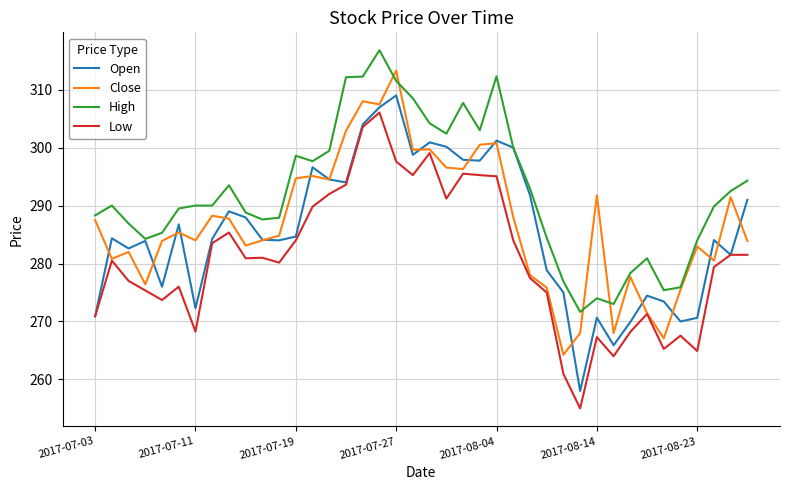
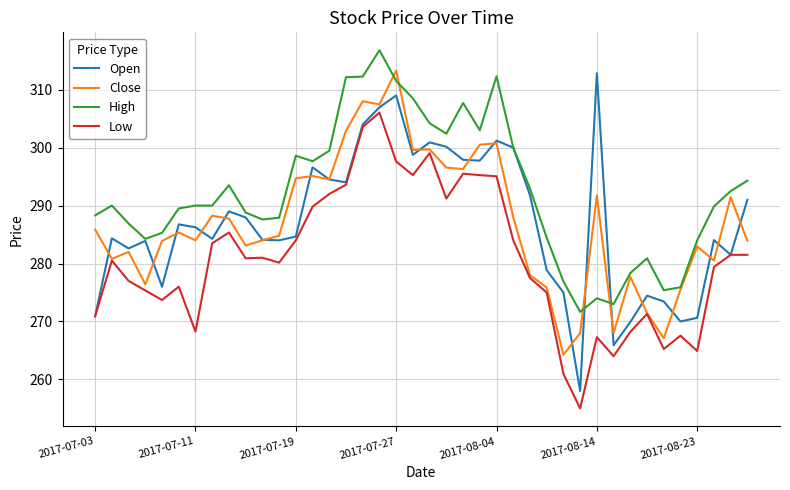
Close, 2017-07-03: 287 -> 286
Open, 2017-07-11: 272 -> 286
Open, 2017-08-14: 271 -> 313
